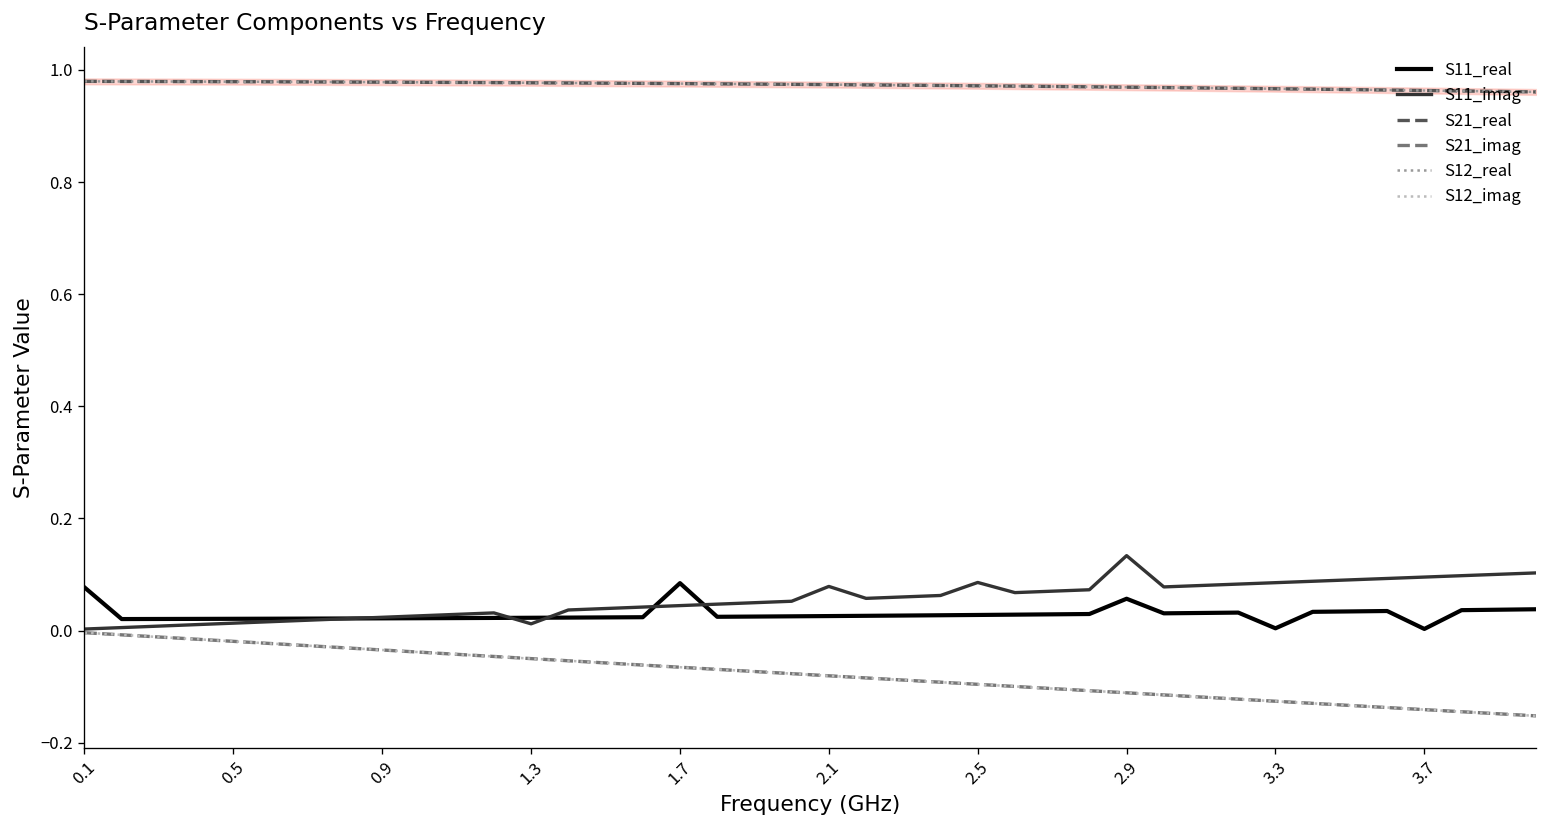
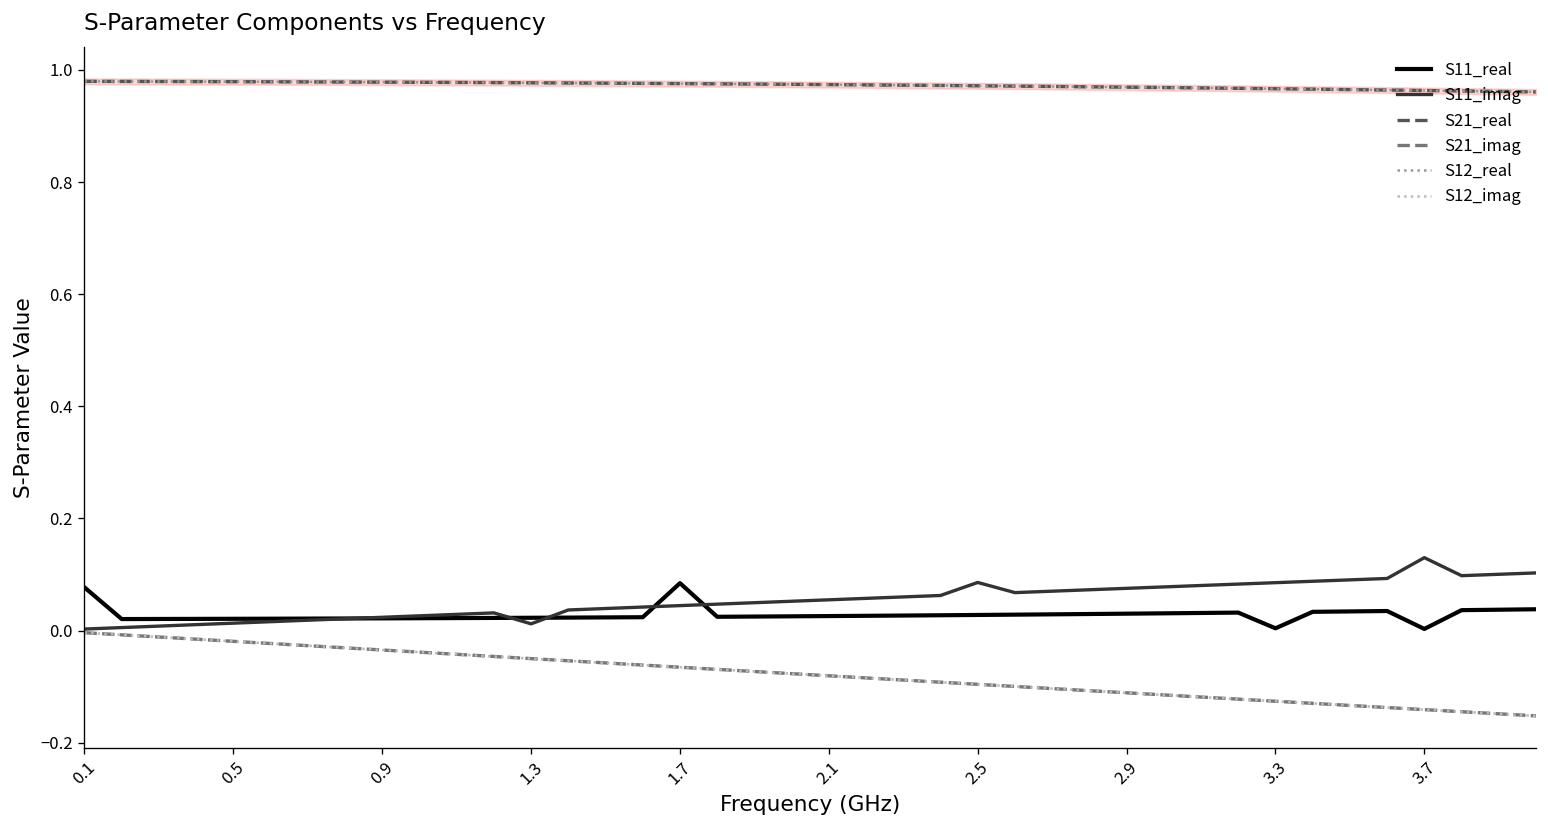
S11_imag, 2.1: 0.08 -> 0.05
S11_real, 2.9: 0.06 -> 0.03
S11_imag, 2.9: 0.13 -> 0.08
S11_imag, 3.7: 0.10 -> 0.13
